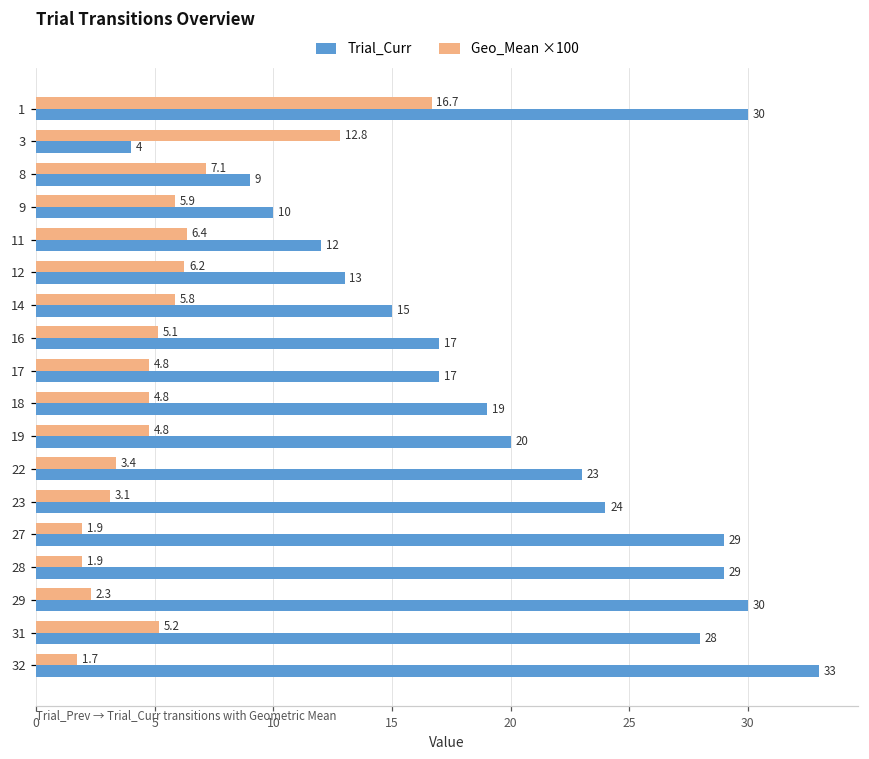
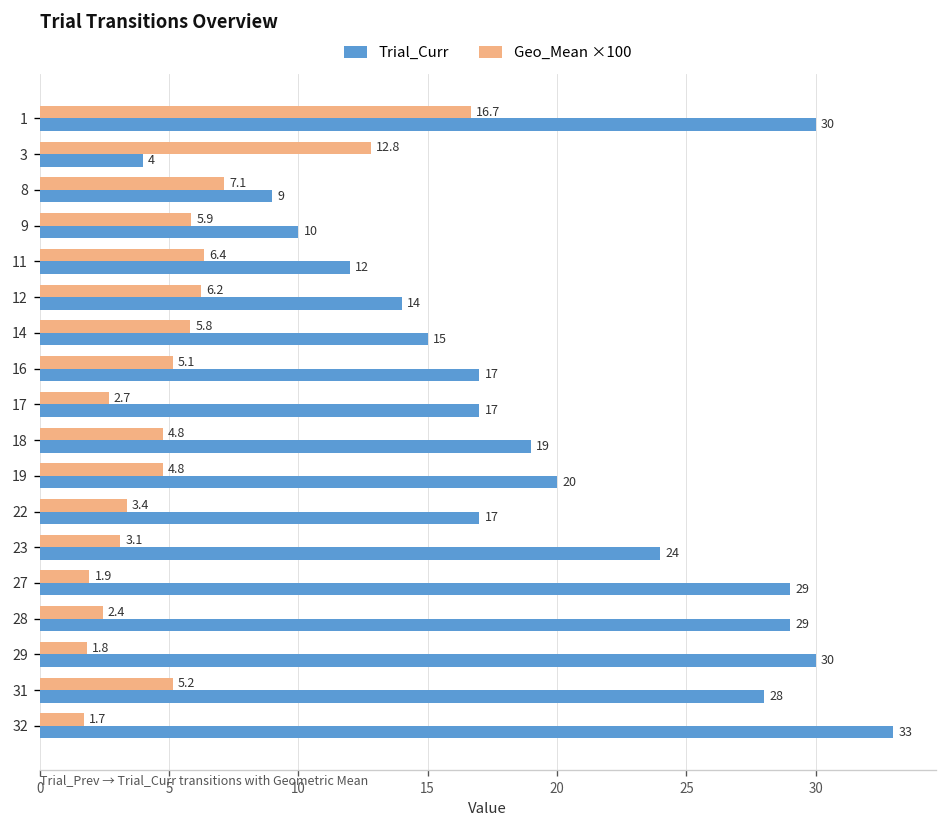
Trial_Curr, 12: 13 -> 14
Geo_Mean ×100, 17: 4.8 -> 2.7
Trial_Curr, 22: 23 -> 17
Geo_Mean ×100, 28: 1.9 -> 2.4
Geo_Mean ×100, 29: 2.3 -> 1.8
